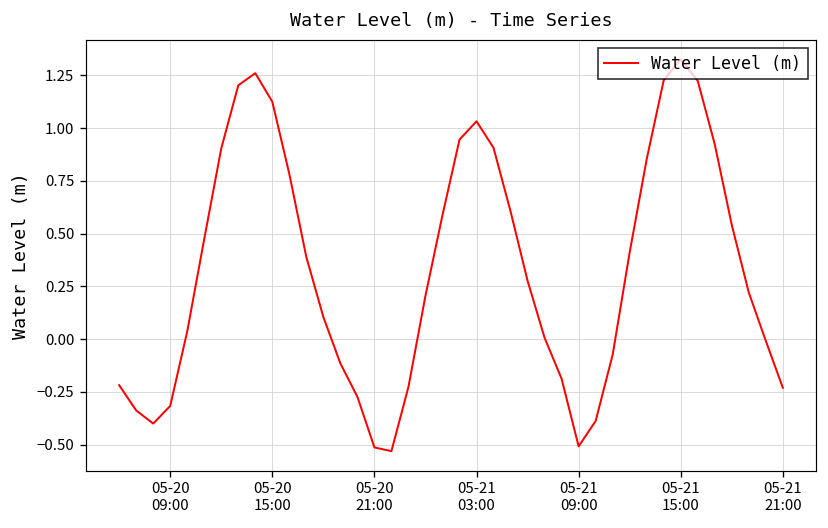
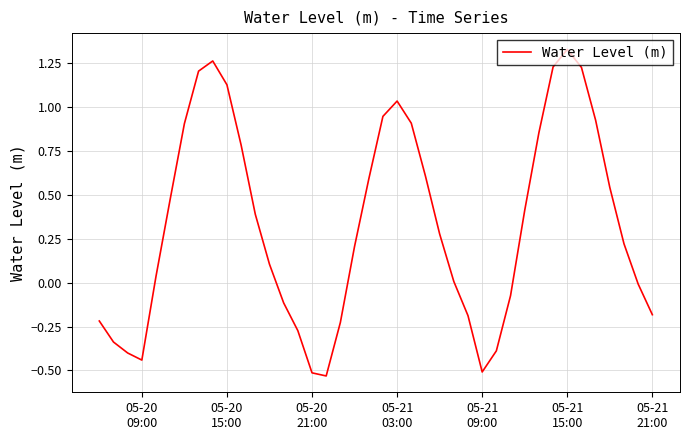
05-20 09:00: -0.32 -> -0.44
05-21 21:00: -0.23 -> -0.18
